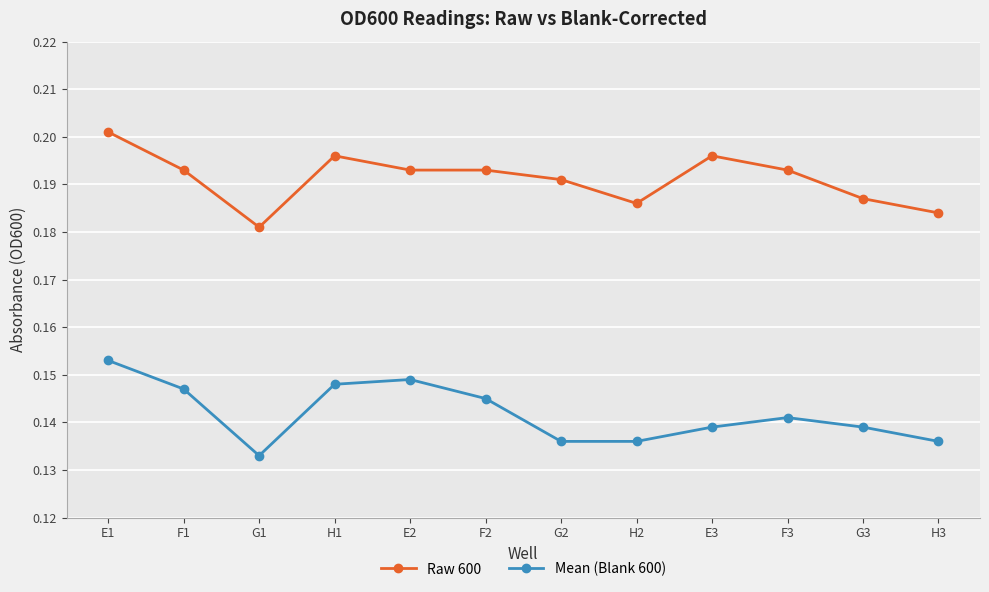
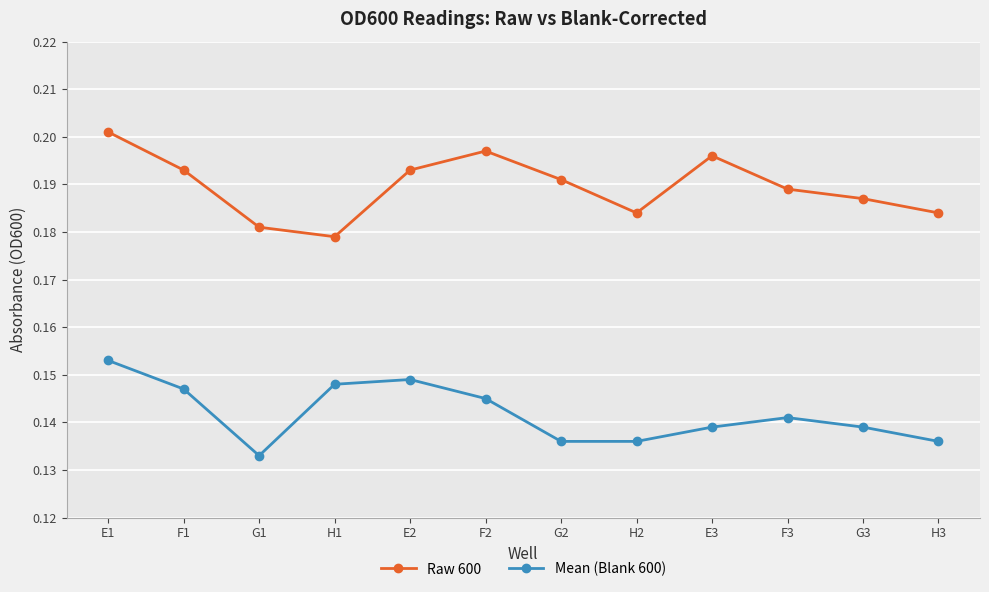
Raw 600, H1: 0.196 -> 0.179
Raw 600, F2: 0.193 -> 0.197
Raw 600, H2: 0.186 -> 0.184
Raw 600, F3: 0.193 -> 0.189
